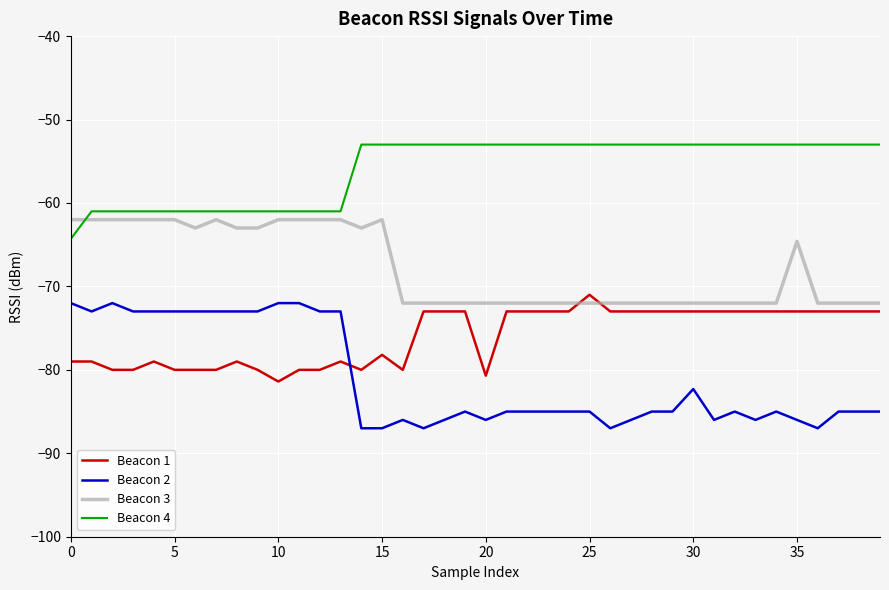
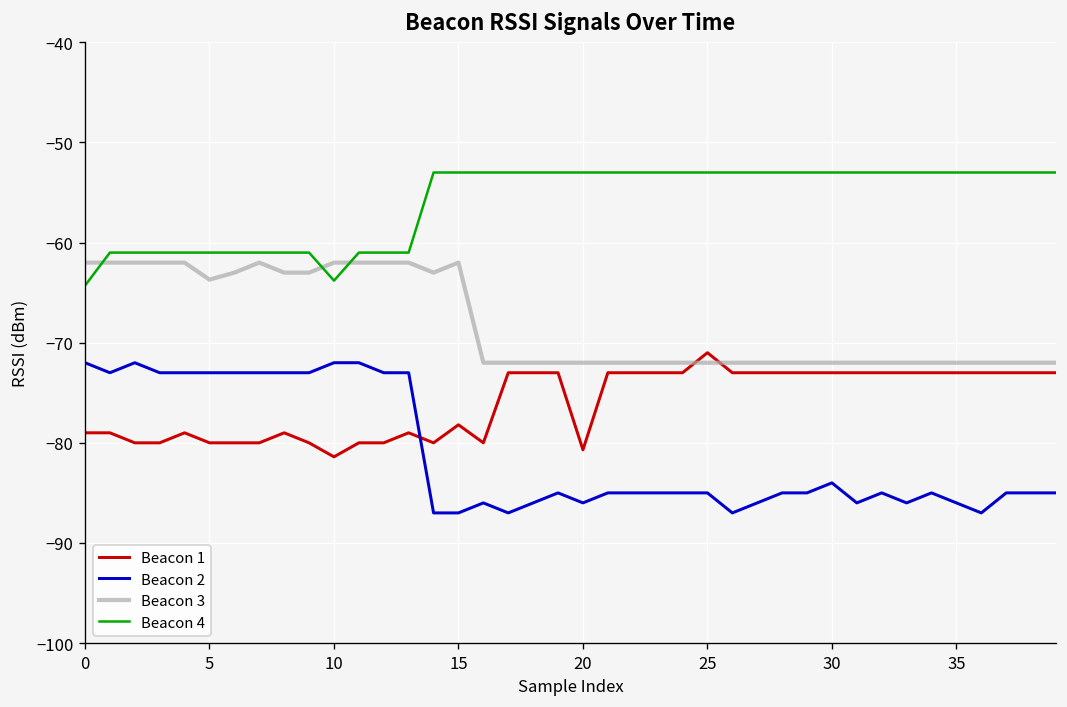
Beacon 3, 5: -62 -> -64
Beacon 4, 10: -61 -> -64
Beacon 2, 30: -82 -> -84
Beacon 3, 35: -65 -> -72
